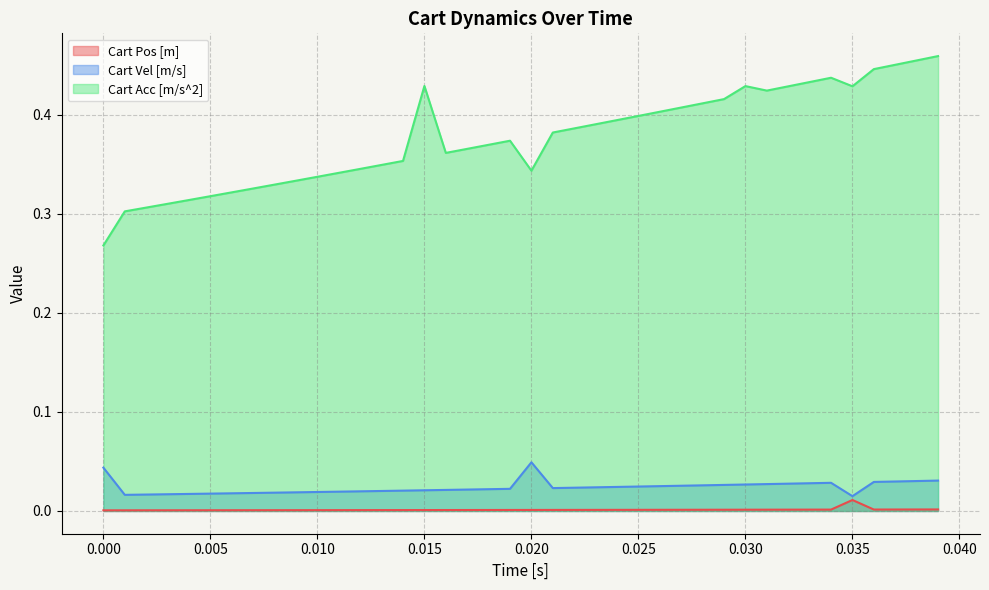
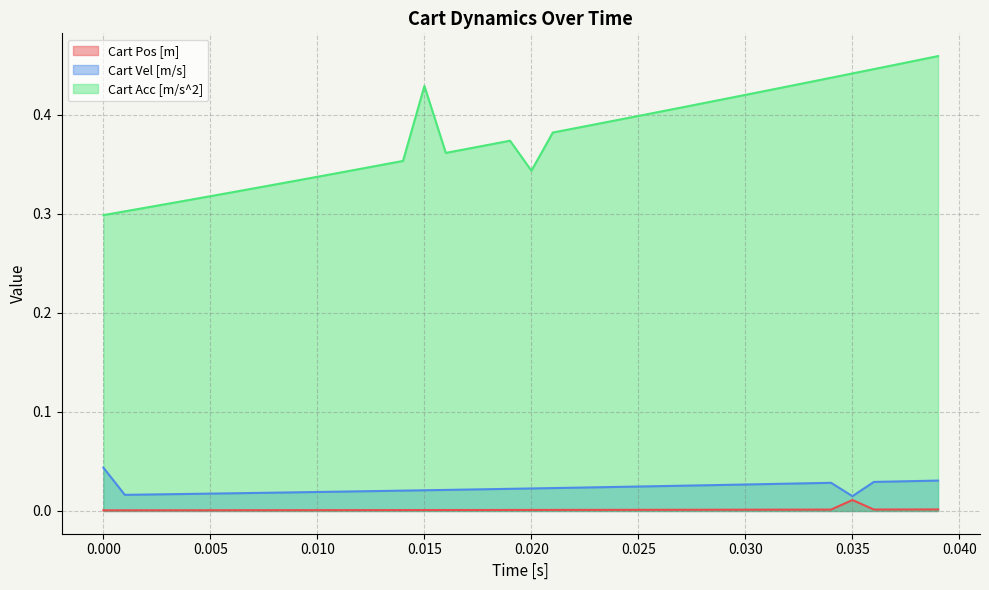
Cart Acc [m/s^2], 0.000: 0.27 -> 0.30
Cart Vel [m/s], 0.020: 0.05 -> 0.02
Cart Acc [m/s^2], 0.030: 0.43 -> 0.42
Cart Acc [m/s^2], 0.035: 0.43 -> 0.44
